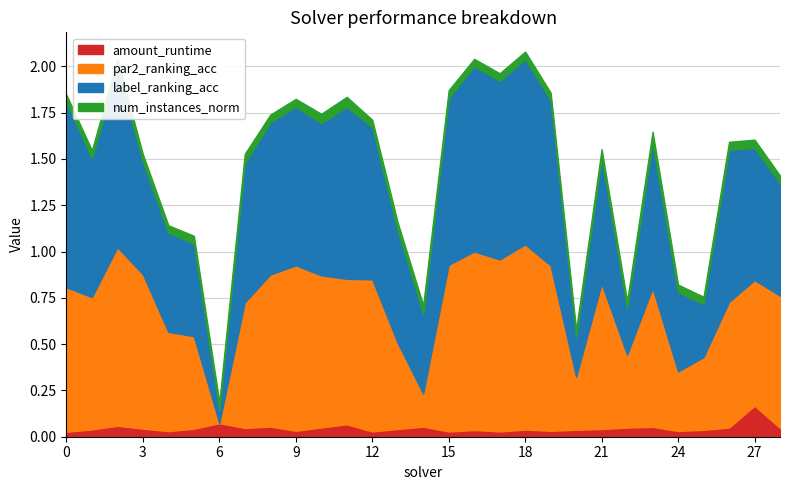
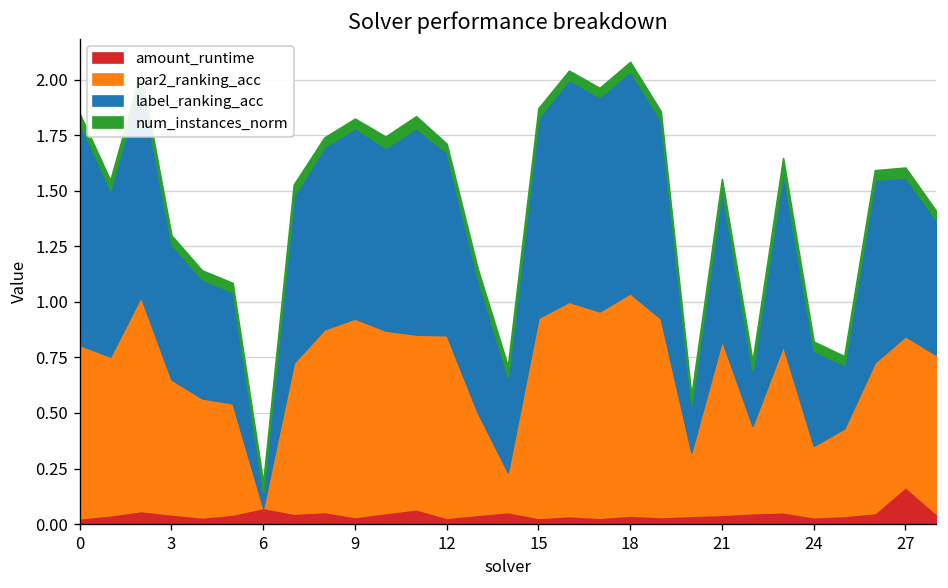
par2_ranking_acc, 3: 0.83 -> 0.61
